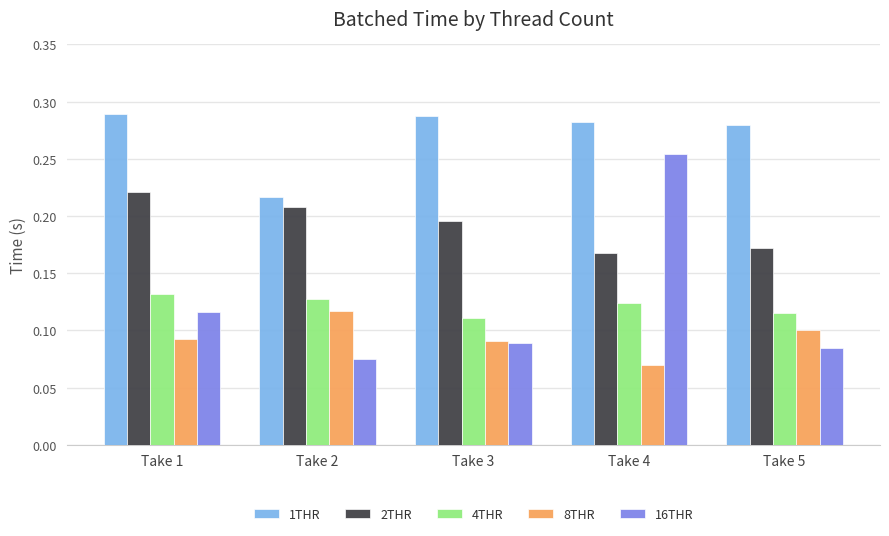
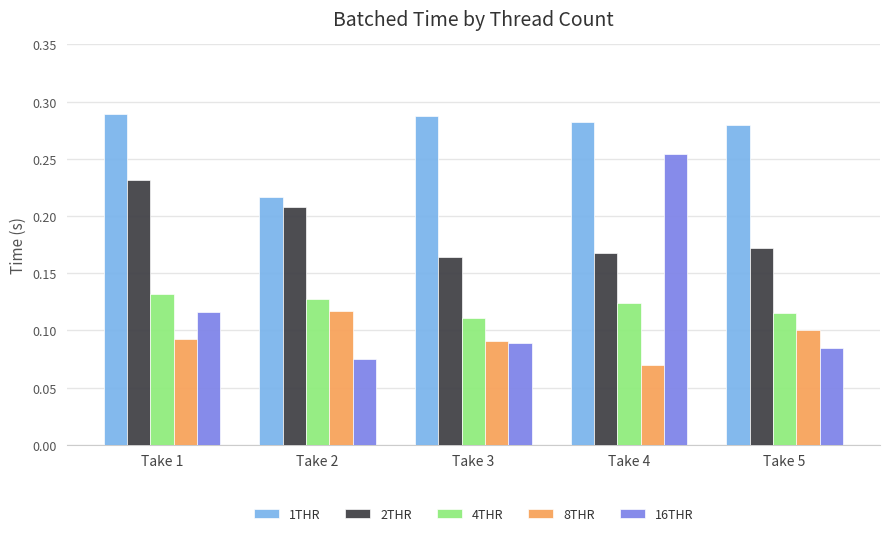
2THR, Take 1: 0.221 -> 0.231
2THR, Take 3: 0.196 -> 0.164
